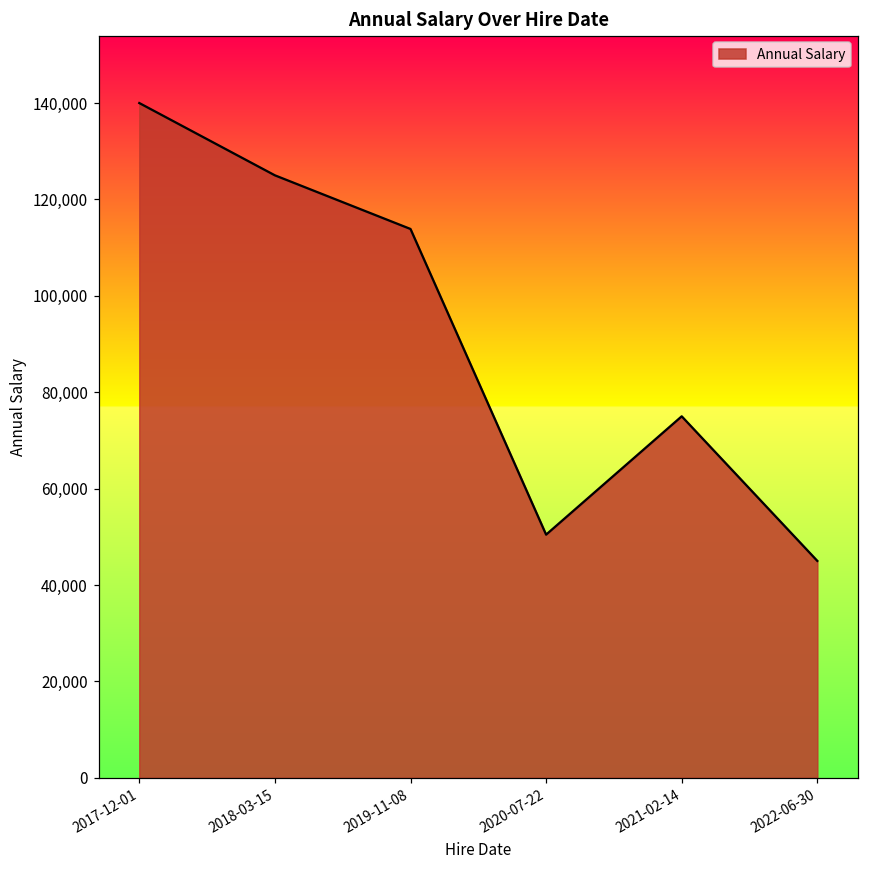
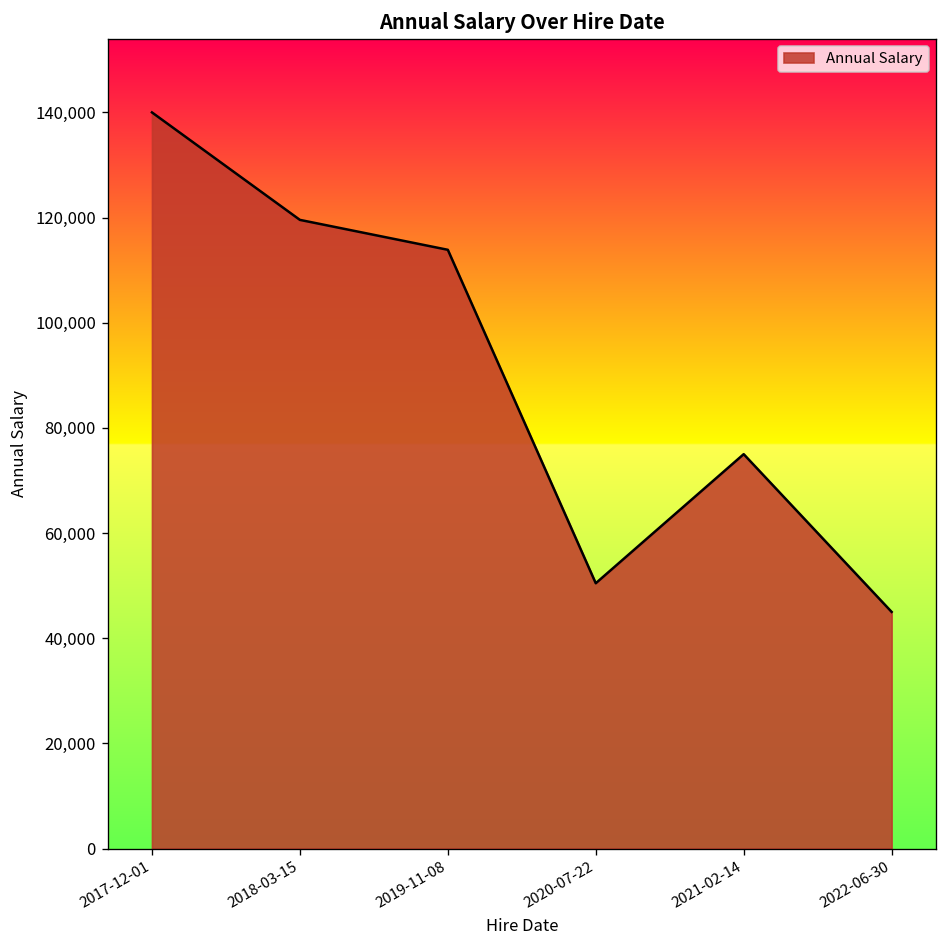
2018-03-15: 125,000 -> 120,000
